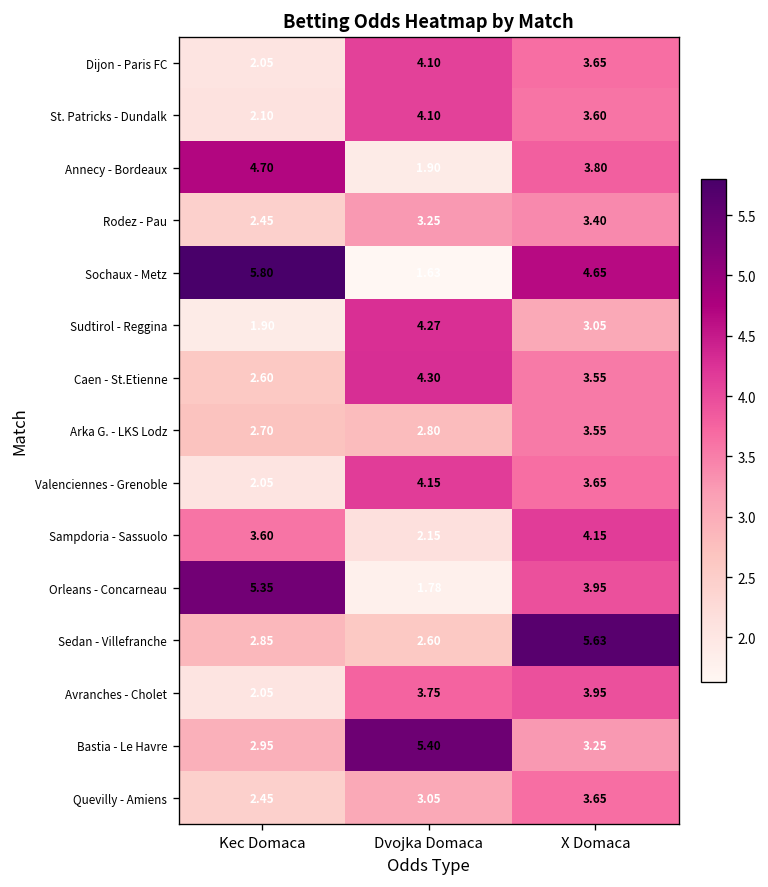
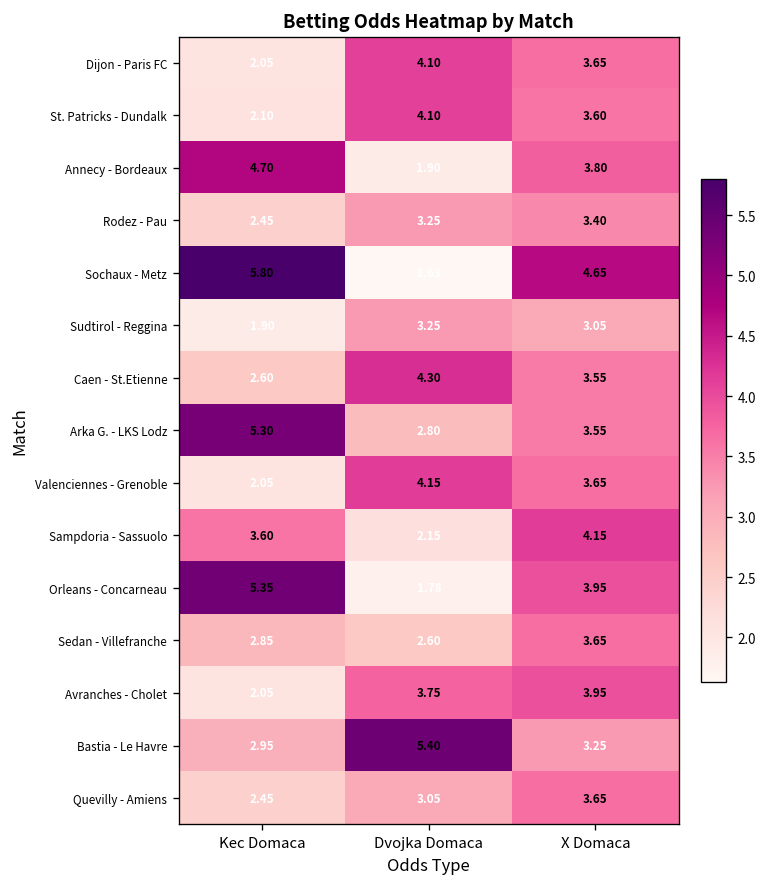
Sudtirol - Reggina, Dvojka Domaca: 4.27 -> 3.25
Arka G. - LKS Lodz, Kec Domaca: 2.70 -> 5.30
Sedan - Villefranche, X Domaca: 5.63 -> 3.65
